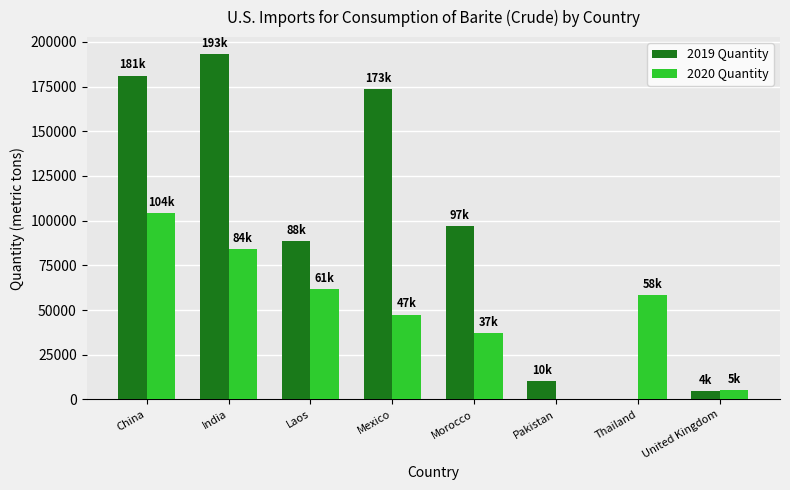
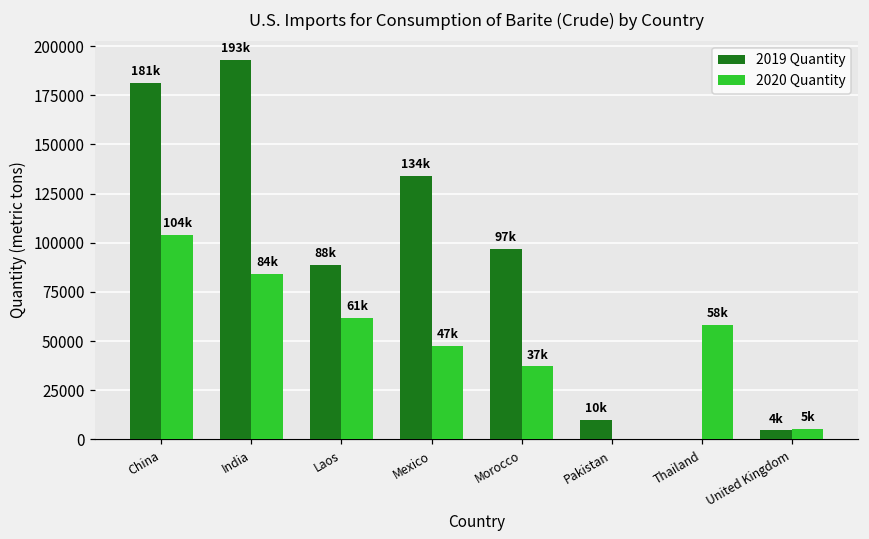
2019 Quantity, Mexico: 173k -> 134k
